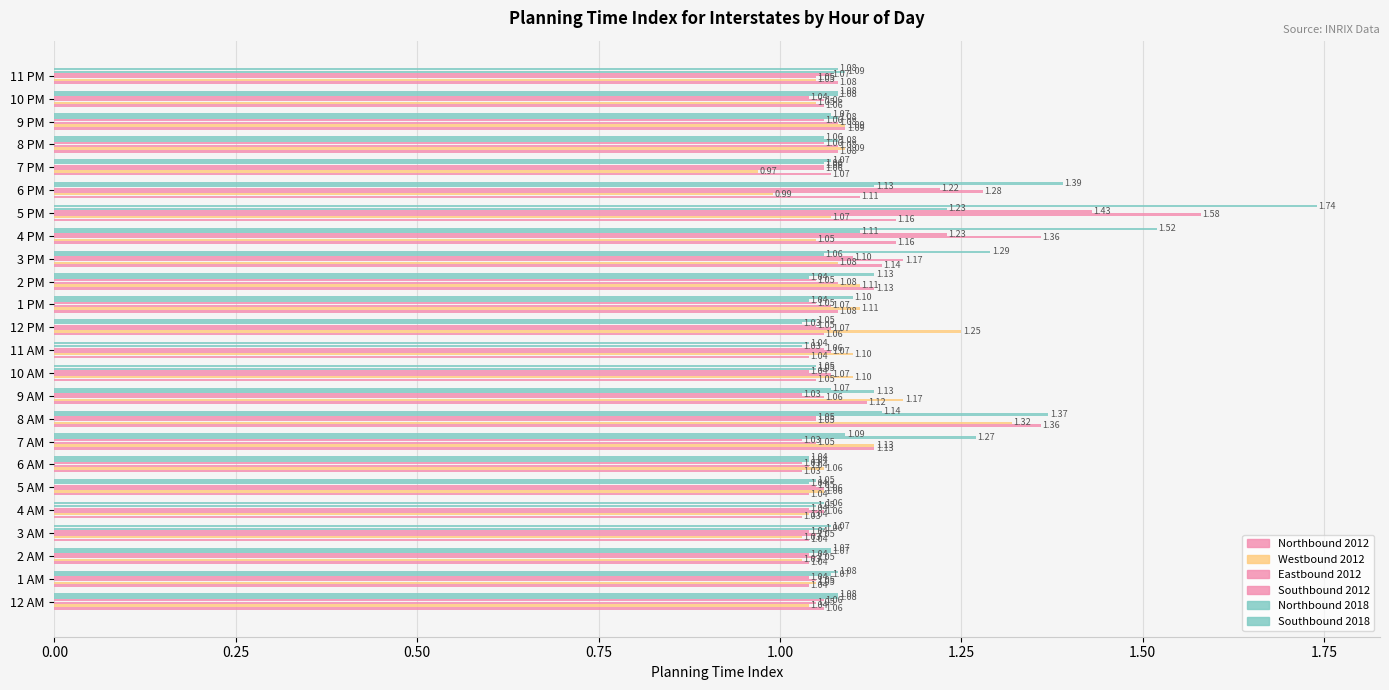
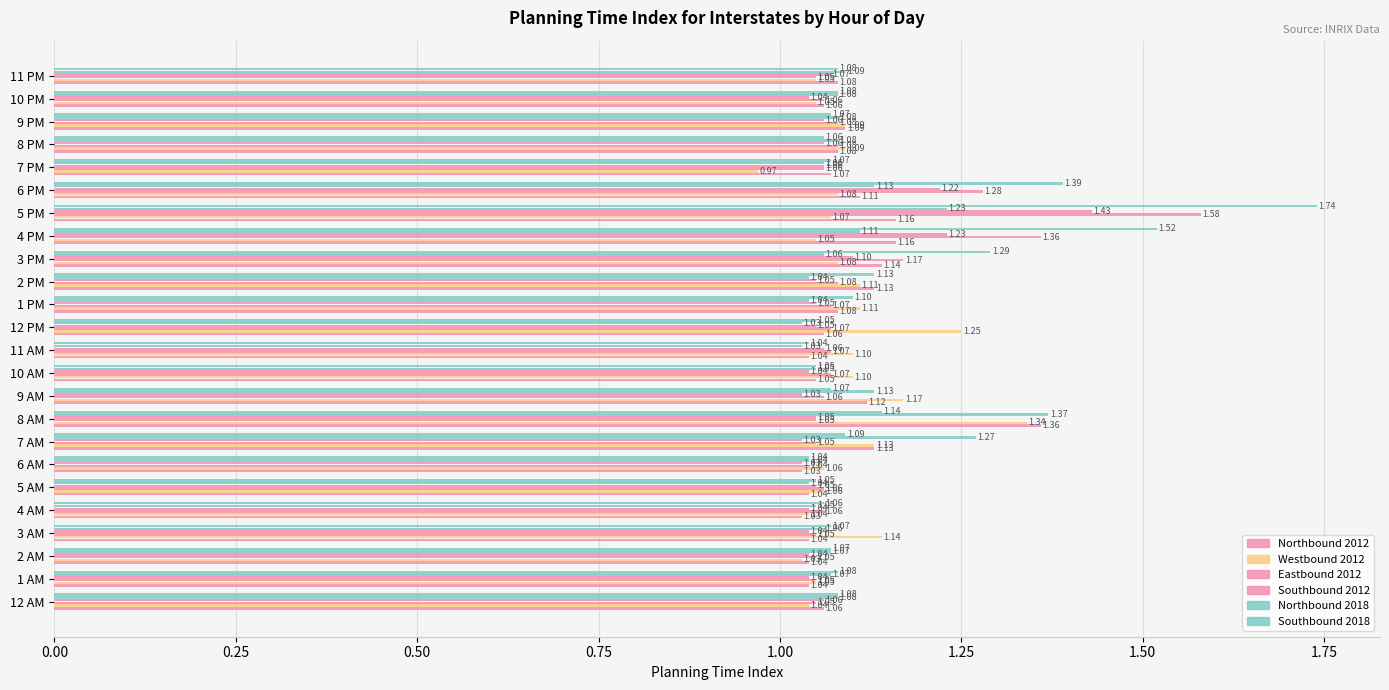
Westbound 2012, 6 PM: 0.99 -> 1.08
Westbound 2012, 8 AM: 1.32 -> 1.34
Westbound 2012, 3 AM: 1.03 -> 1.14
